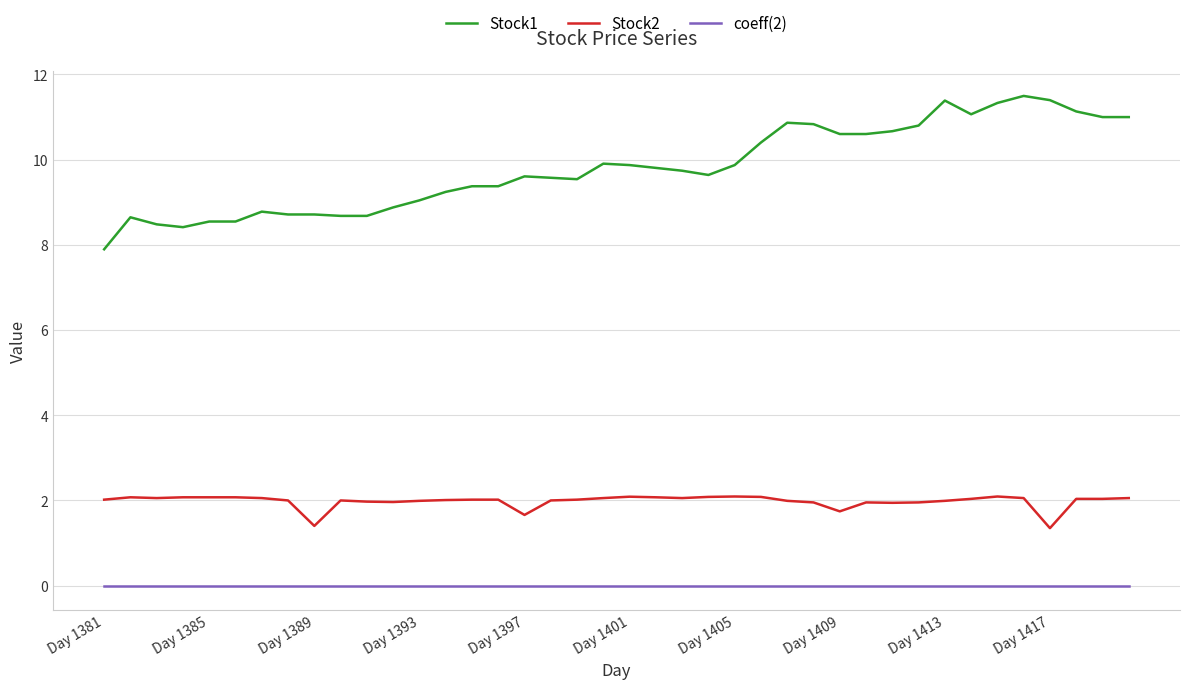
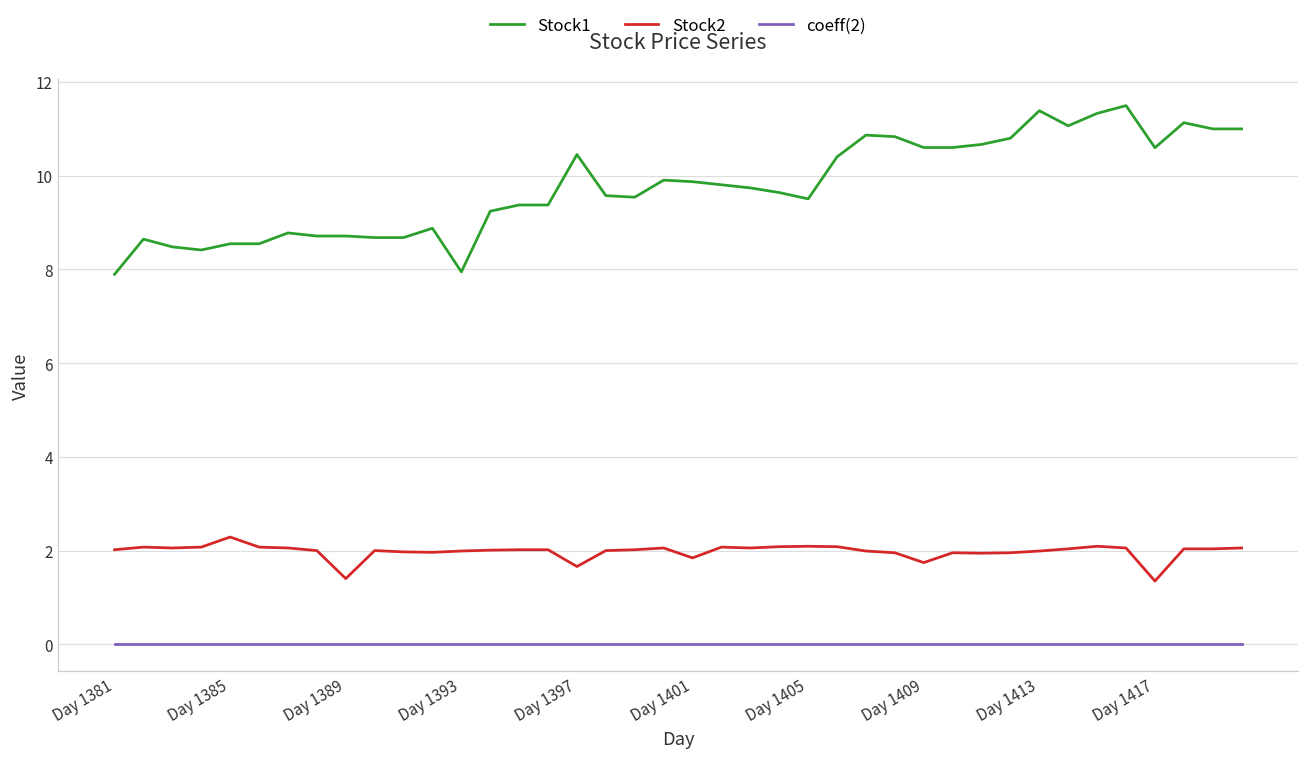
Stock2, Day 1385: 2.1 -> 2.3
Stock1, Day 1393: 9.0 -> 7.9
Stock1, Day 1397: 9.6 -> 10.5
Stock2, Day 1401: 2.1 -> 1.8
Stock1, Day 1405: 9.9 -> 9.5
Stock1, Day 1417: 11.4 -> 10.6
